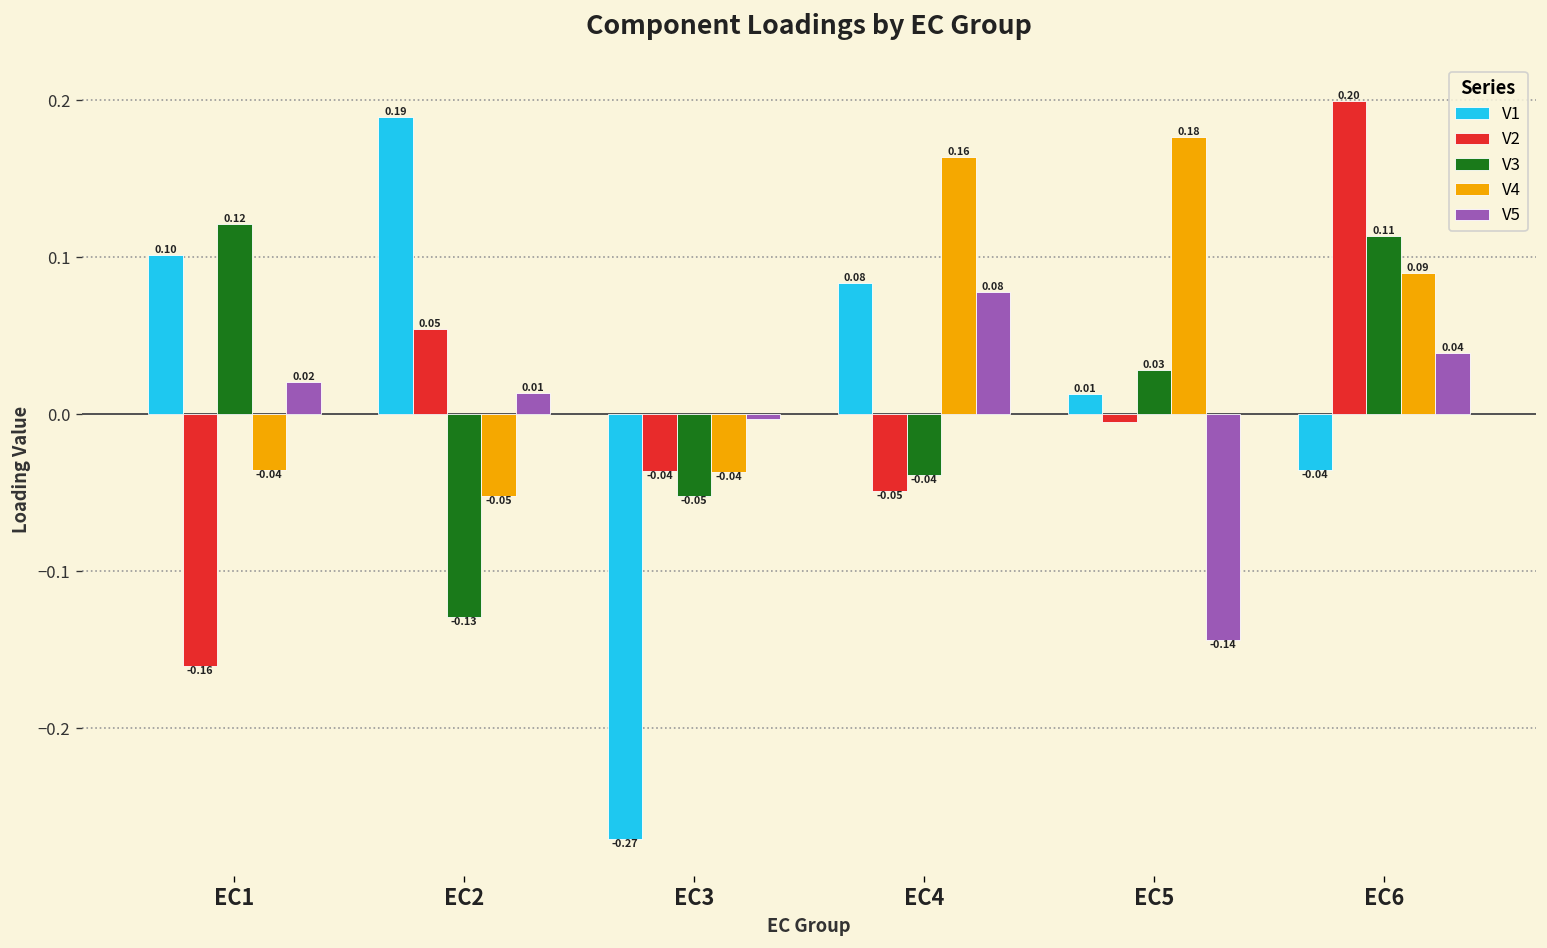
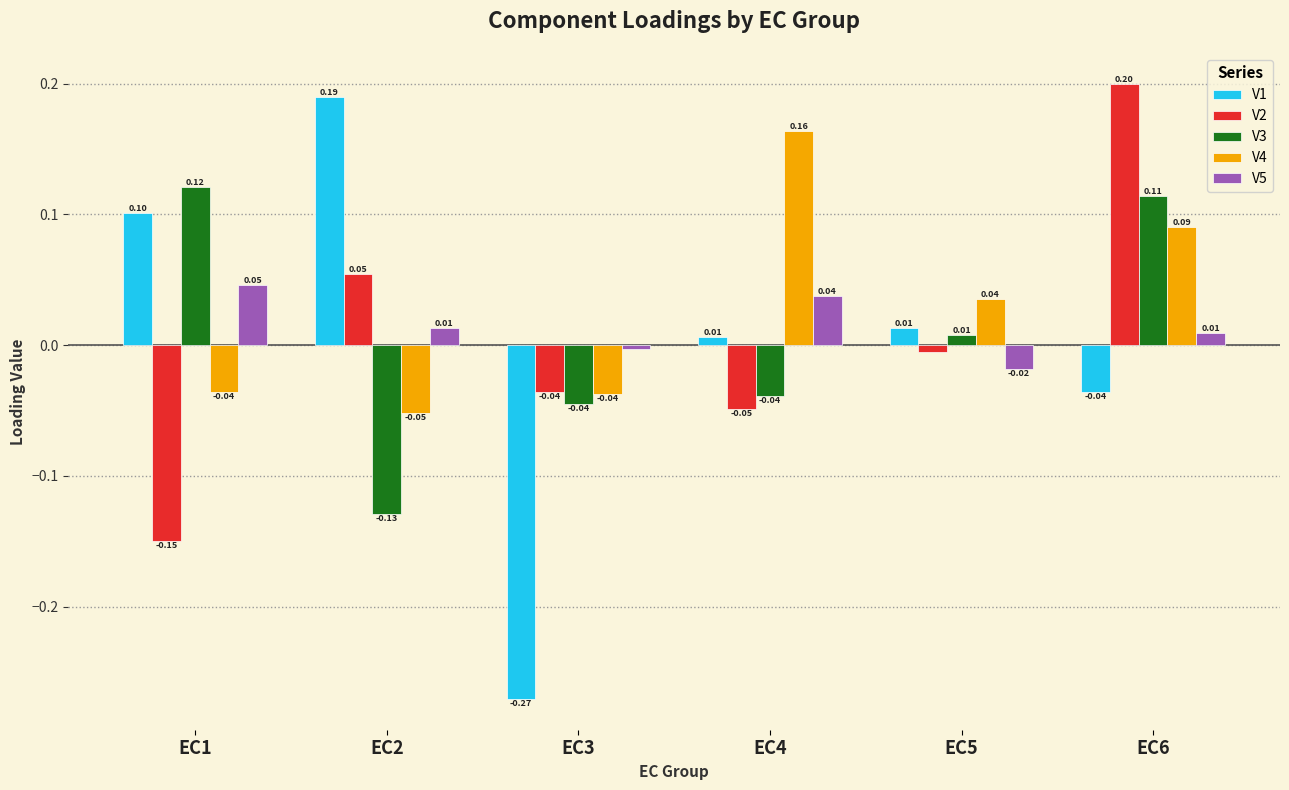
V2, EC1: -0.16 -> -0.15
V5, EC1: 0.02 -> 0.05
V3, EC3: -0.05 -> -0.04
V1, EC4: 0.08 -> 0.01
V5, EC4: 0.08 -> 0.04
V3, EC5: 0.03 -> 0.01
V4, EC5: 0.18 -> 0.04
V5, EC5: -0.14 -> -0.02
V5, EC6: 0.04 -> 0.01
